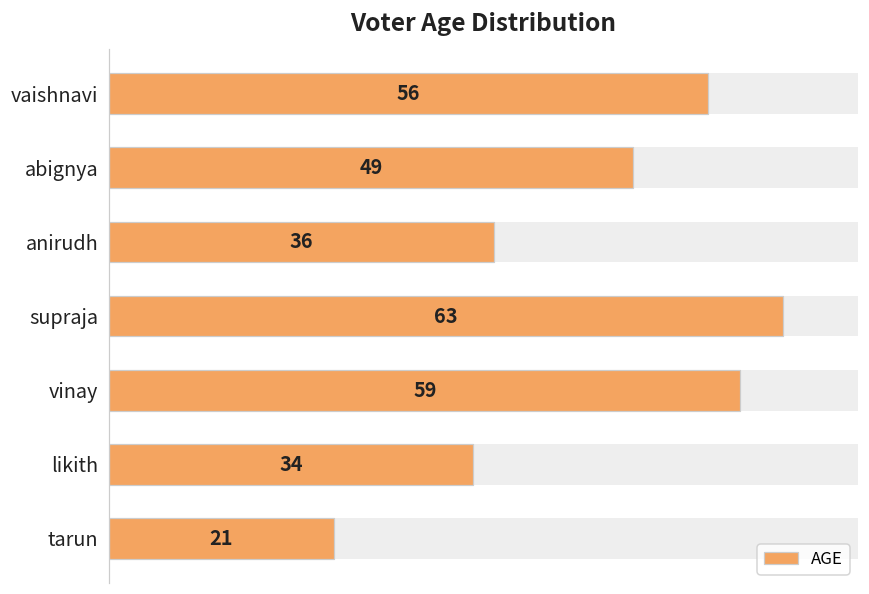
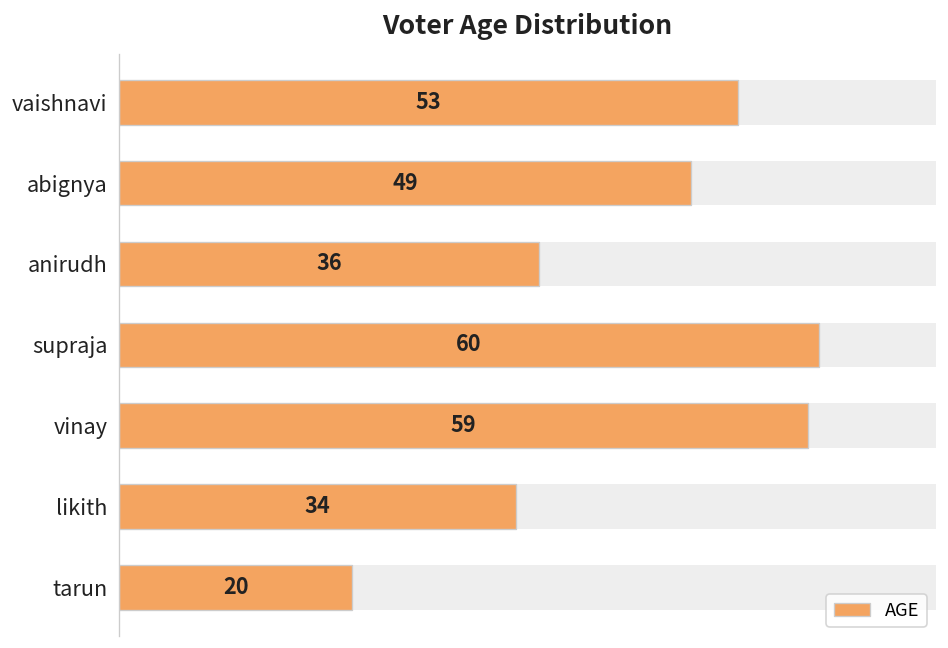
AGE, vaishnavi: 56 -> 53
AGE, supraja: 63 -> 60
AGE, tarun: 21 -> 20
